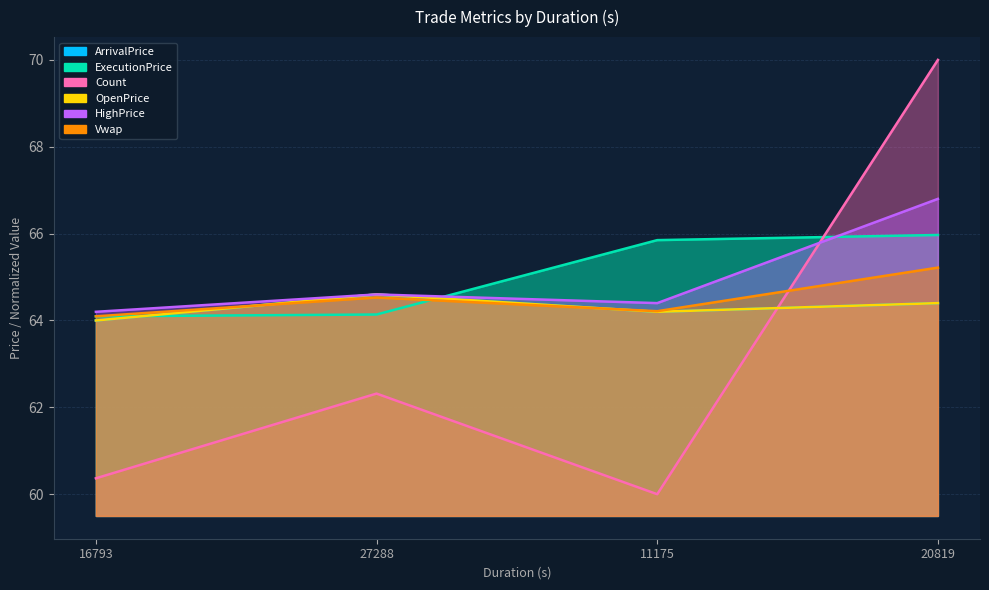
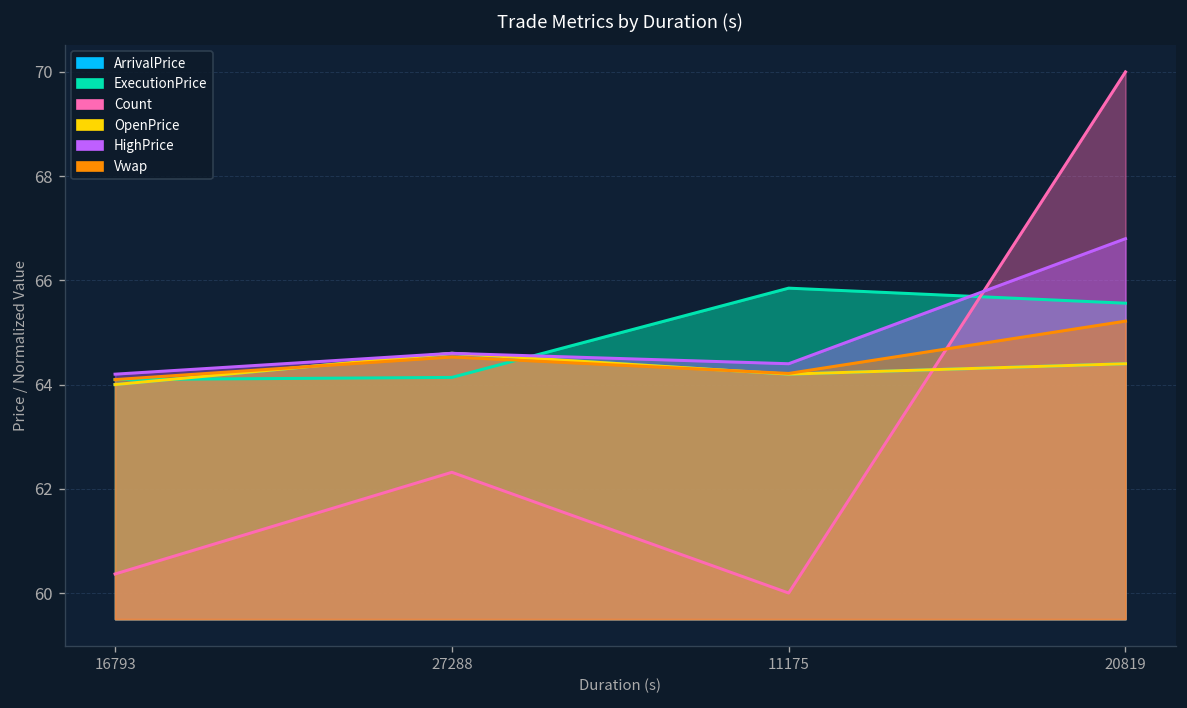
ExecutionPrice, 20819: 66.0 -> 65.6
